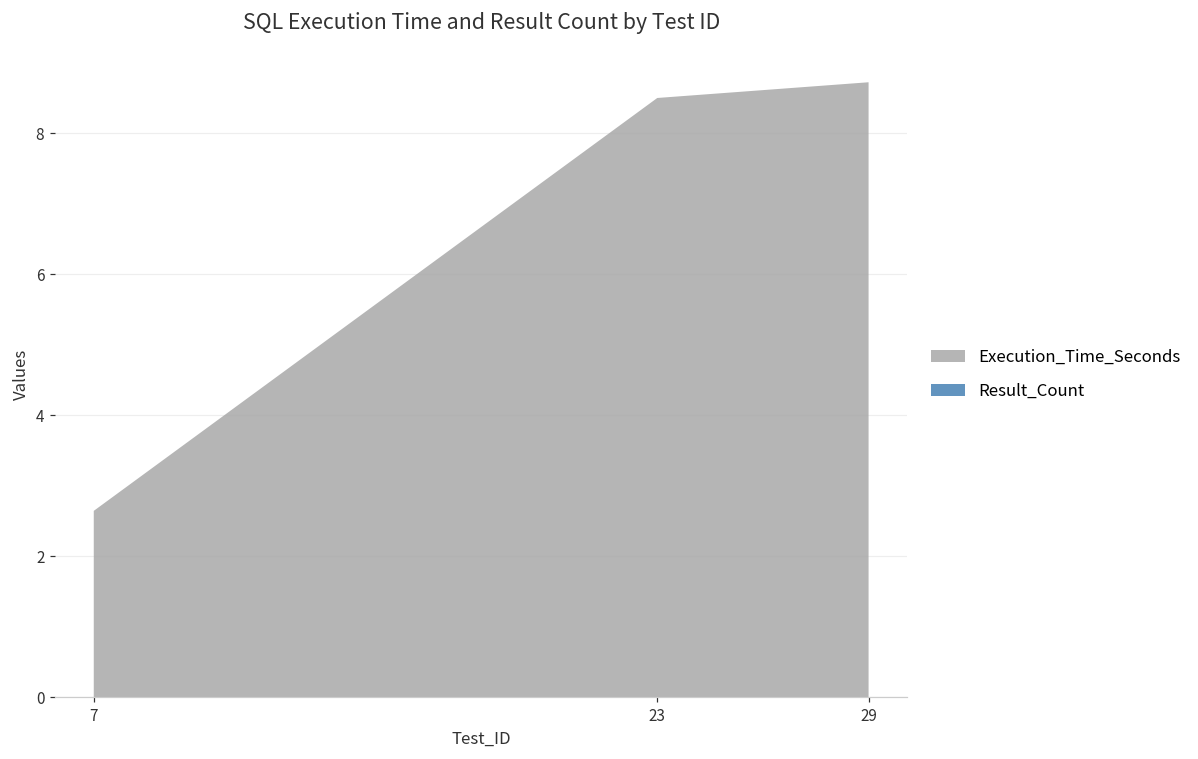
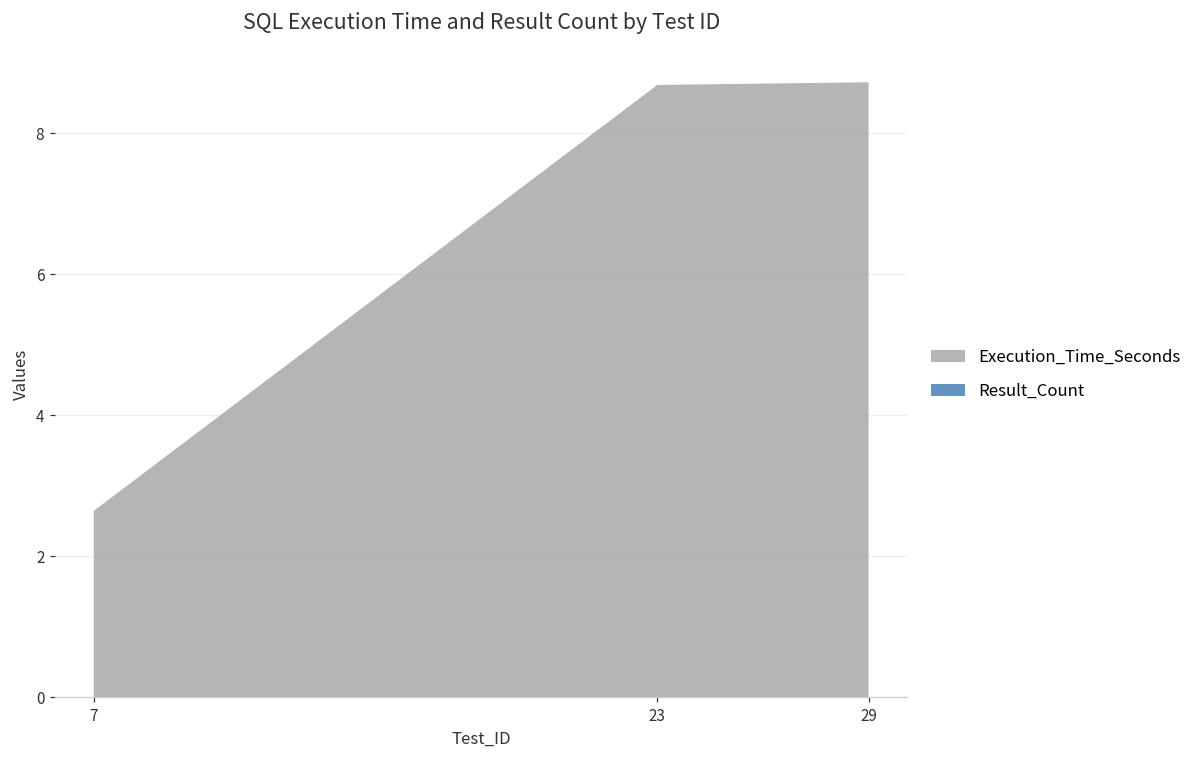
Execution_Time_Seconds, 23: 8.5 -> 8.7
